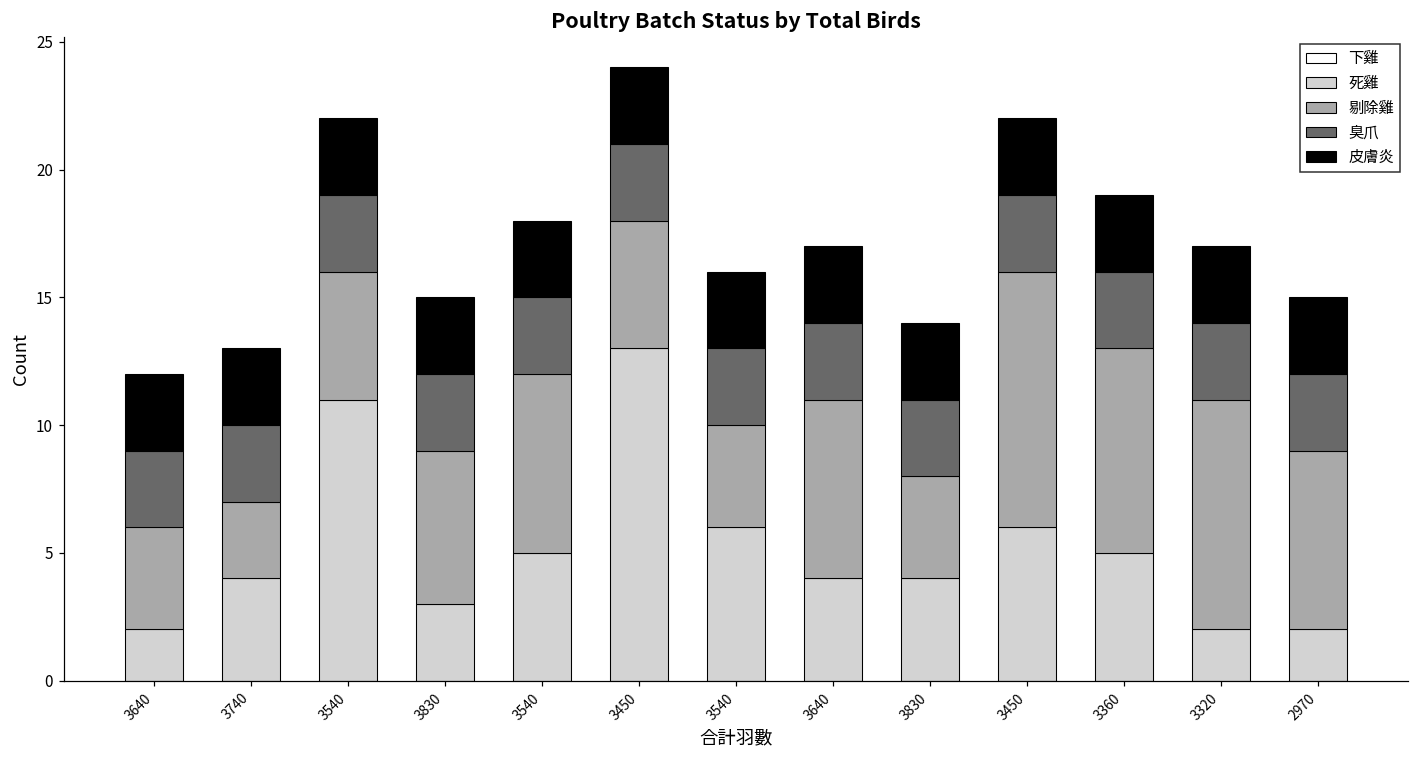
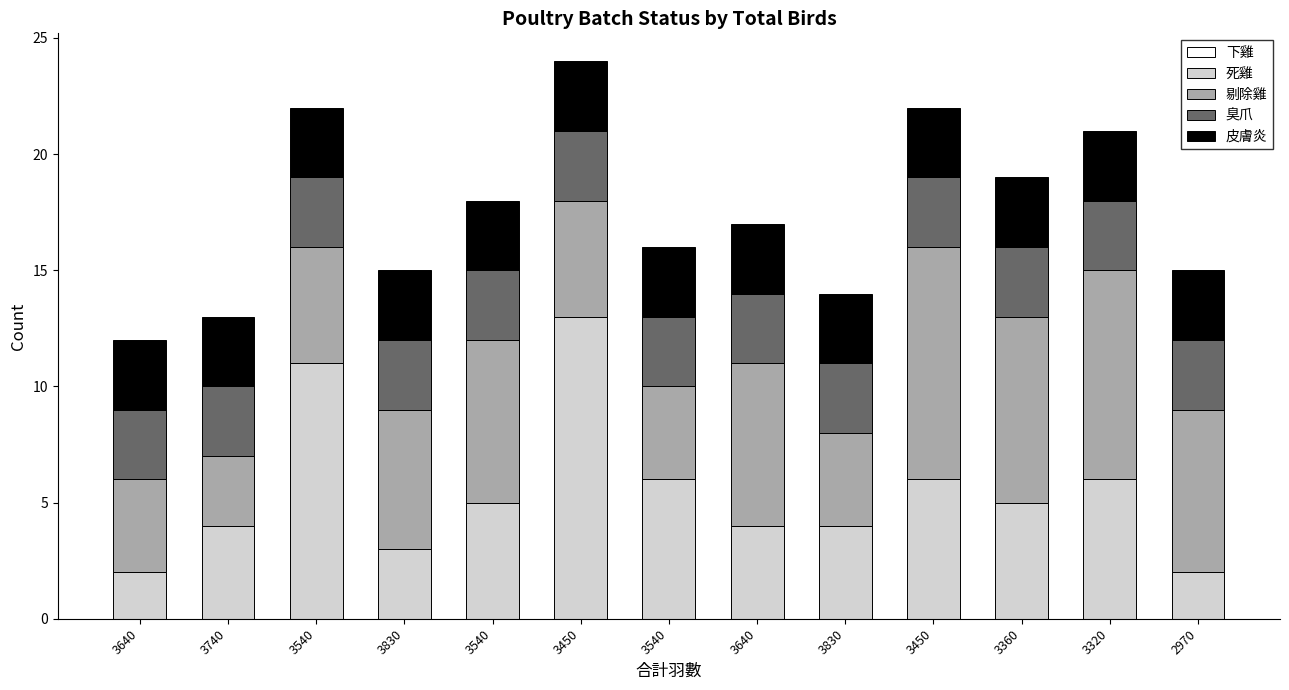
死雞, 3320: 2 -> 6
